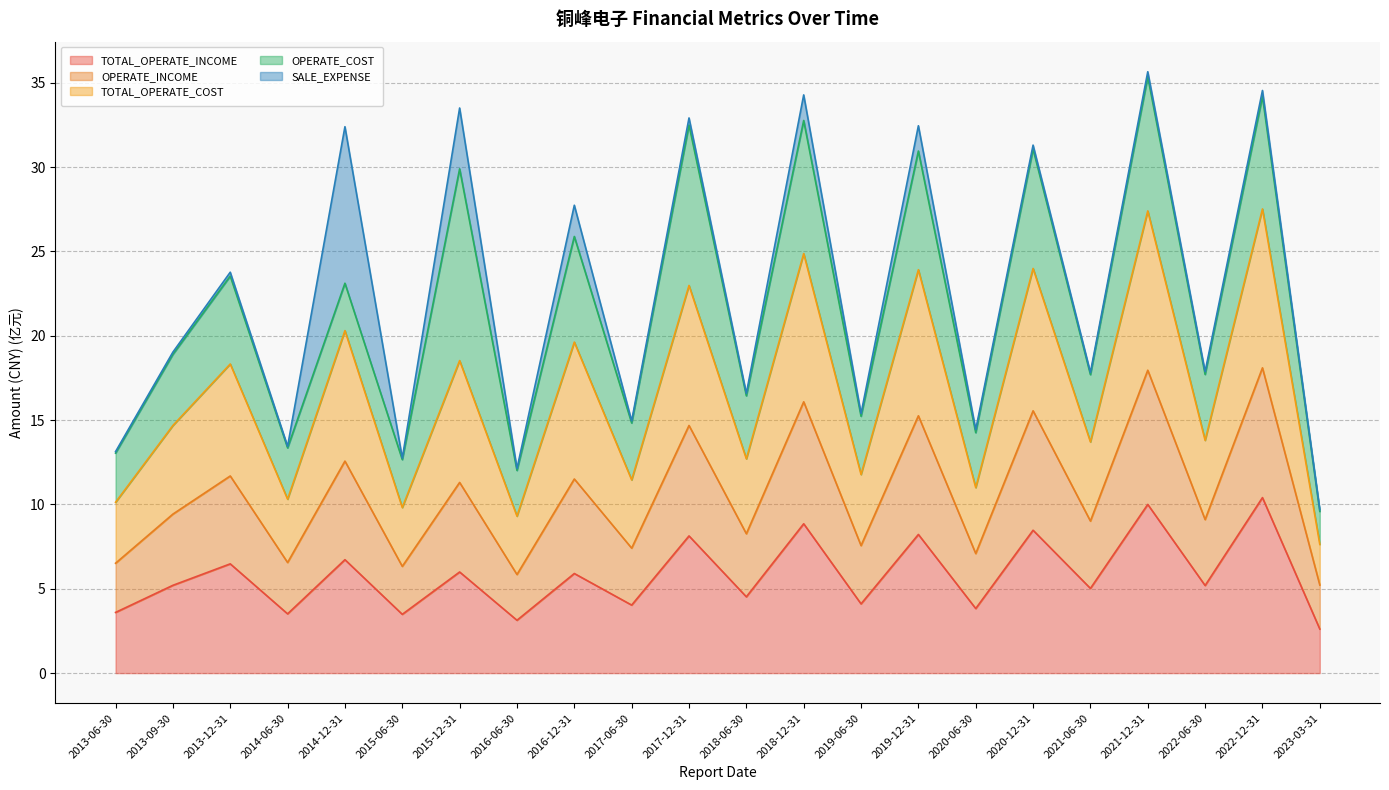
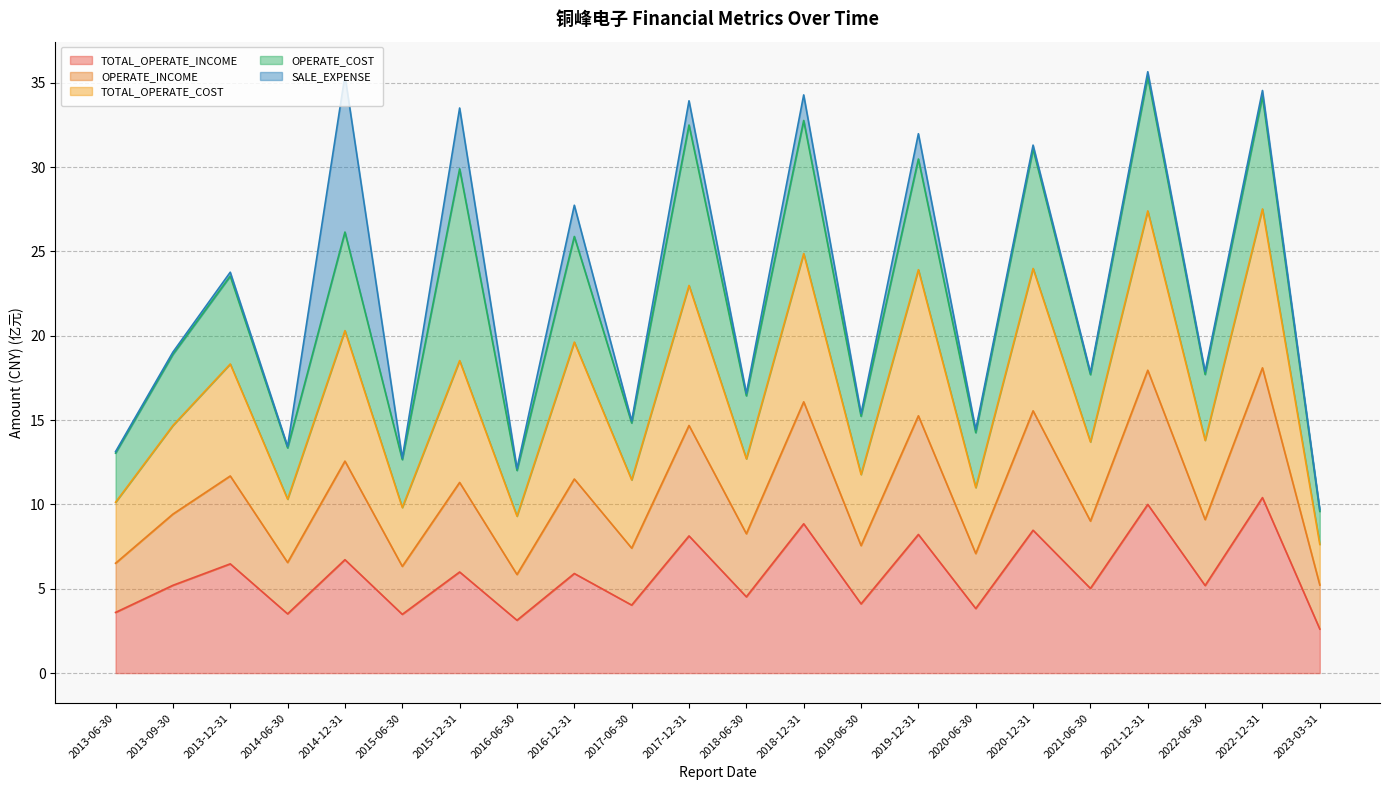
OPERATE_COST, 2014-12-31: 2.8 -> 5.8
SALE_EXPENSE, 2017-12-31: 0.4 -> 1.4
OPERATE_COST, 2019-12-31: 7.0 -> 6.6
